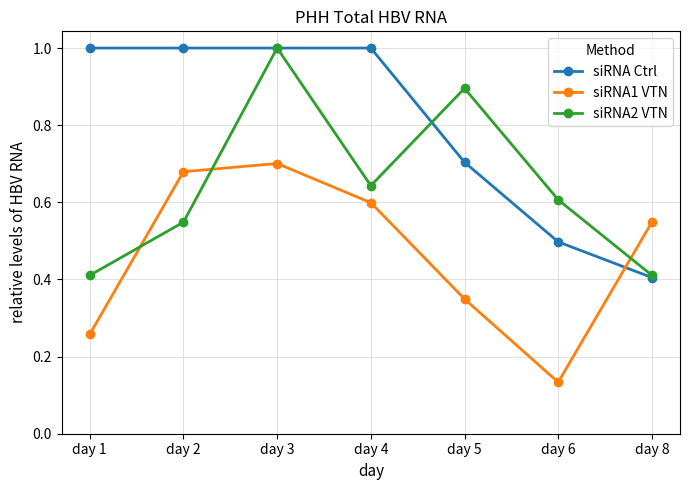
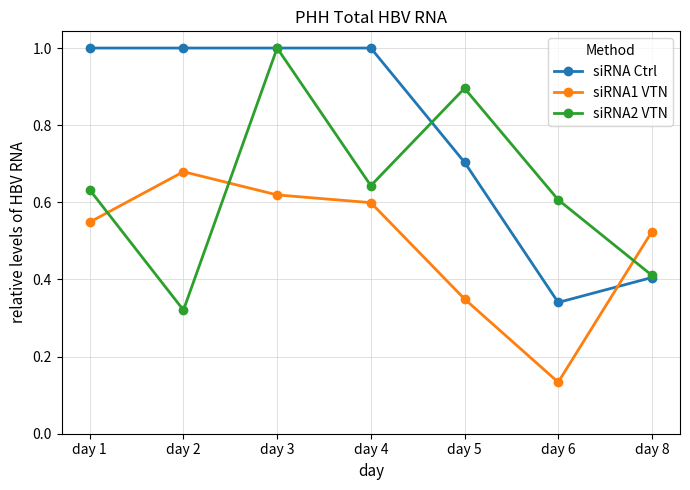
siRNA1 VTN, day 1: 0.26 -> 0.55
siRNA2 VTN, day 1: 0.41 -> 0.63
siRNA2 VTN, day 2: 0.55 -> 0.32
siRNA1 VTN, day 3: 0.70 -> 0.62
siRNA Ctrl, day 6: 0.50 -> 0.34
siRNA1 VTN, day 8: 0.55 -> 0.52
